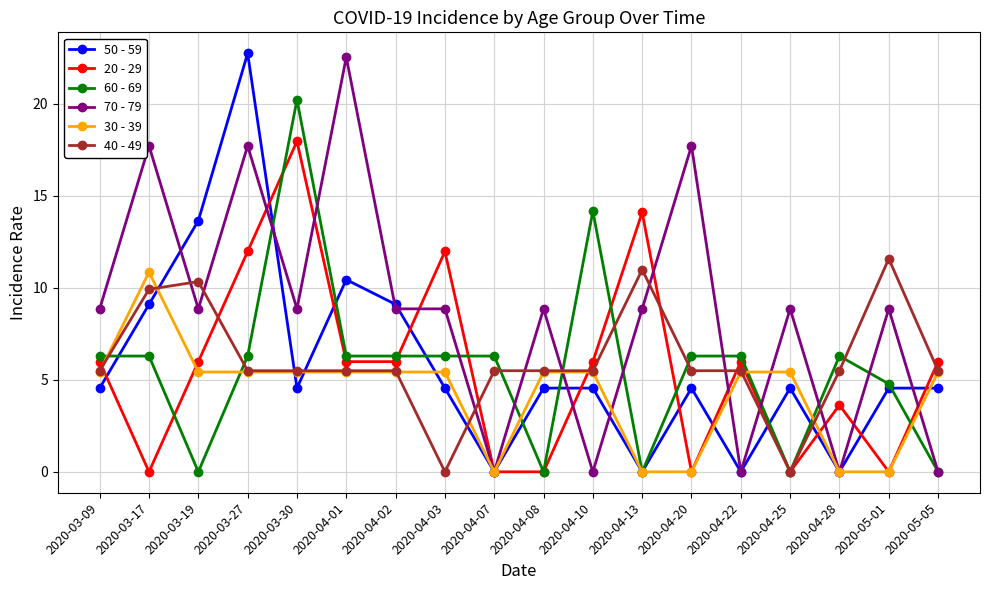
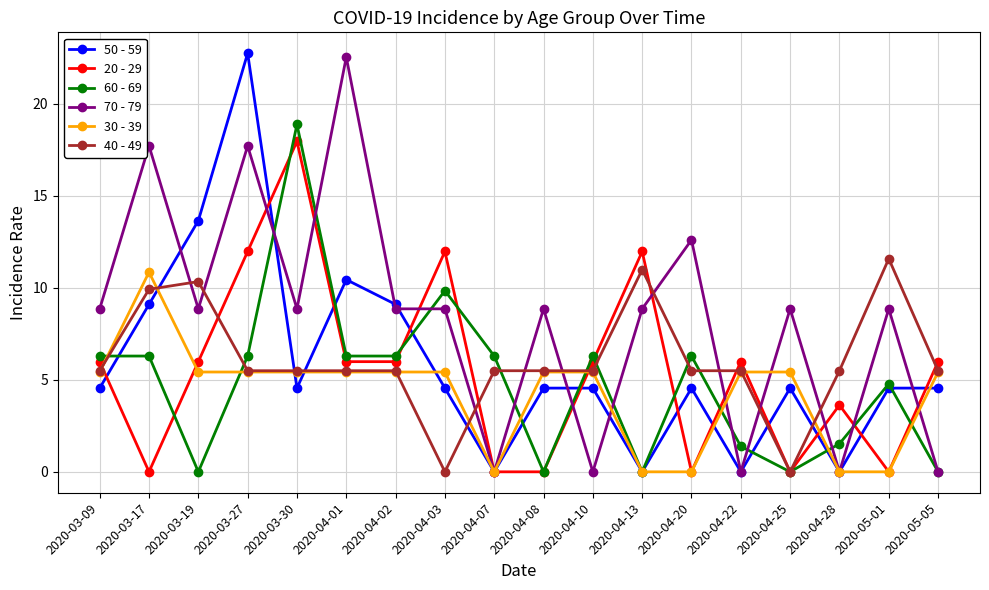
60 - 69, 2020-03-30: 20.2 -> 18.9
60 - 69, 2020-04-03: 6.3 -> 9.8
60 - 69, 2020-04-10: 14.2 -> 6.3
20 - 29, 2020-04-13: 14.1 -> 12.0
70 - 79, 2020-04-20: 17.7 -> 12.6
60 - 69, 2020-04-22: 6.3 -> 1.4
60 - 69, 2020-04-28: 6.3 -> 1.5
